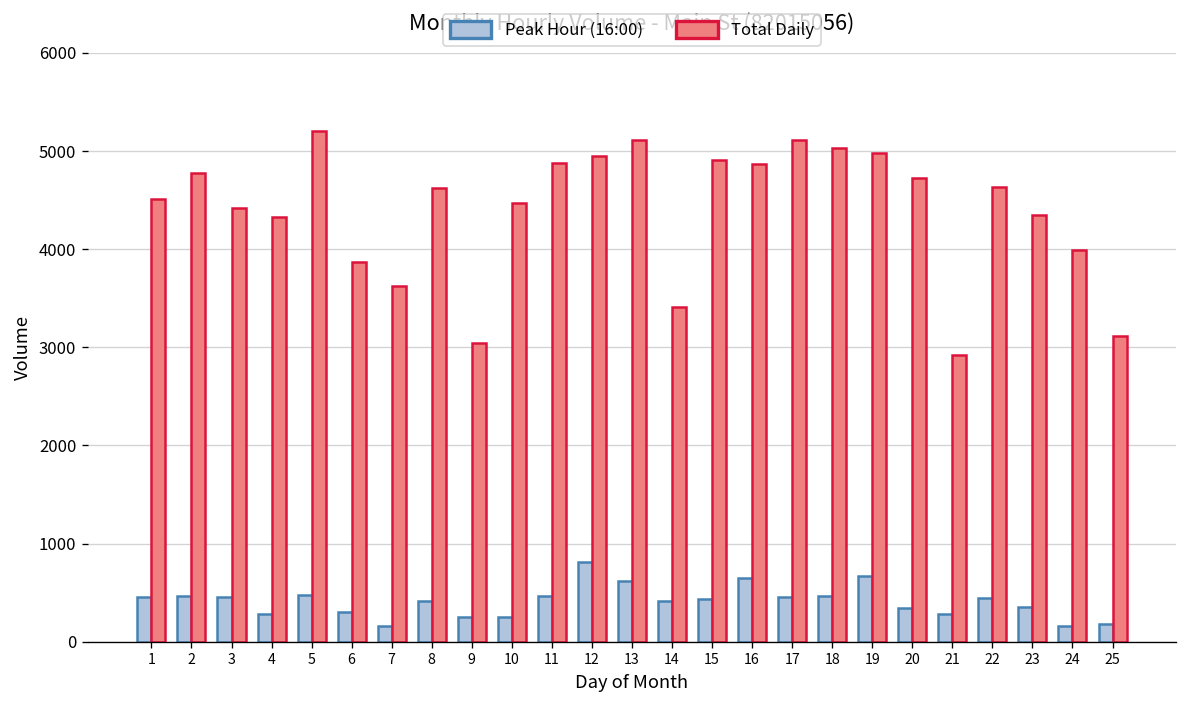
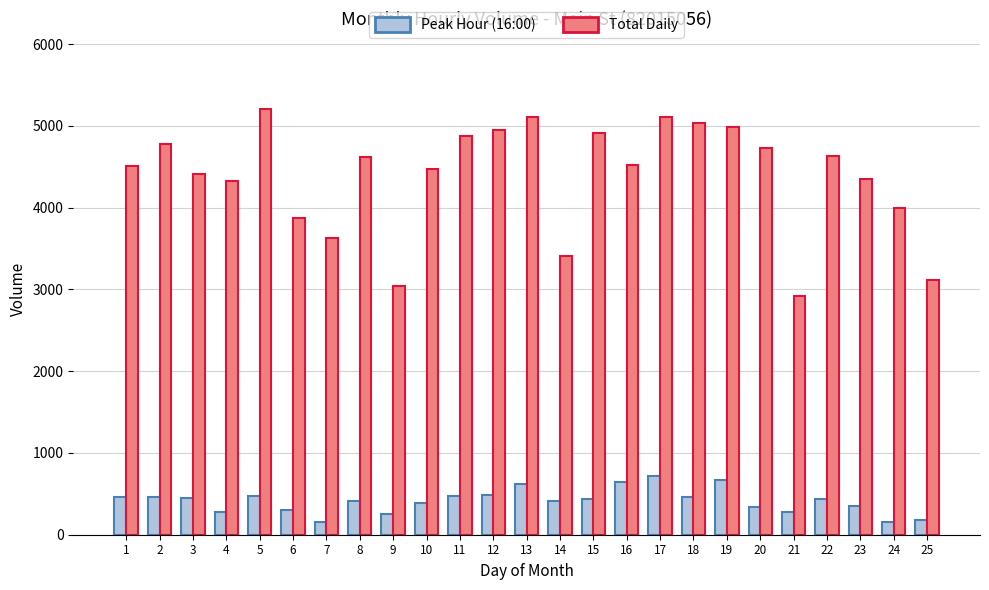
Peak Hour (16:00), 10: 300 -> 400
Peak Hour (16:00), 12: 800 -> 500
Total Daily, 16: 4900 -> 4500
Peak Hour (16:00), 17: 500 -> 700
